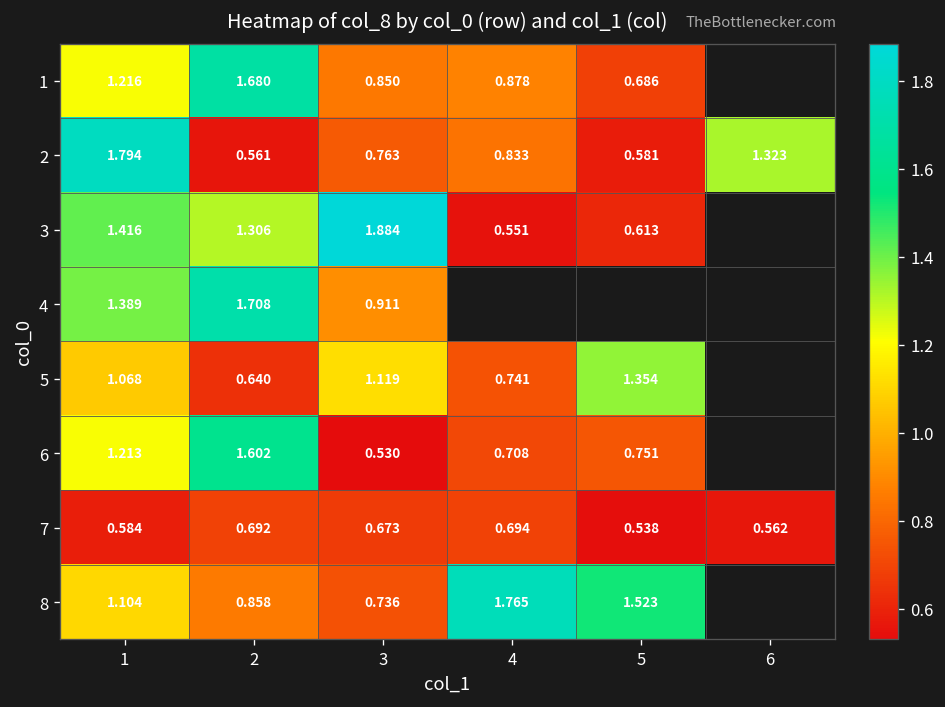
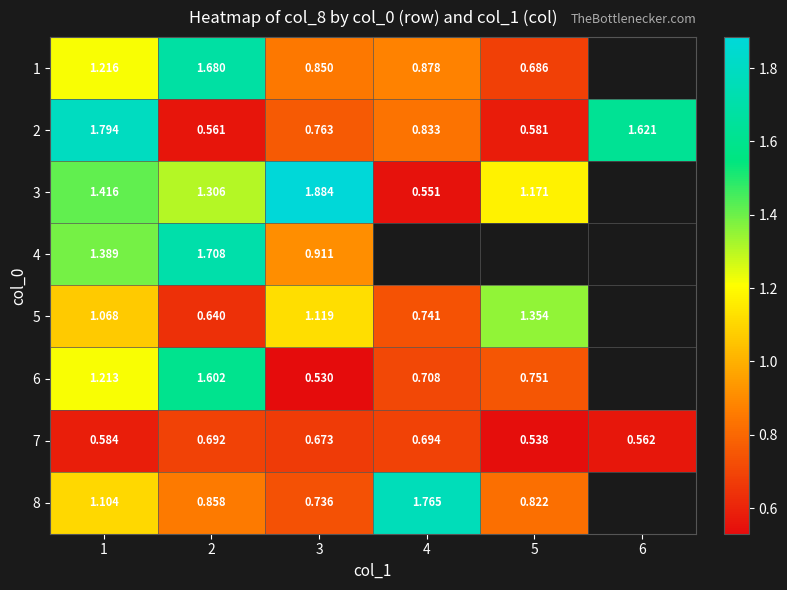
2, 6: 1.323 -> 1.621
3, 5: 0.613 -> 1.171
8, 5: 1.523 -> 0.822
